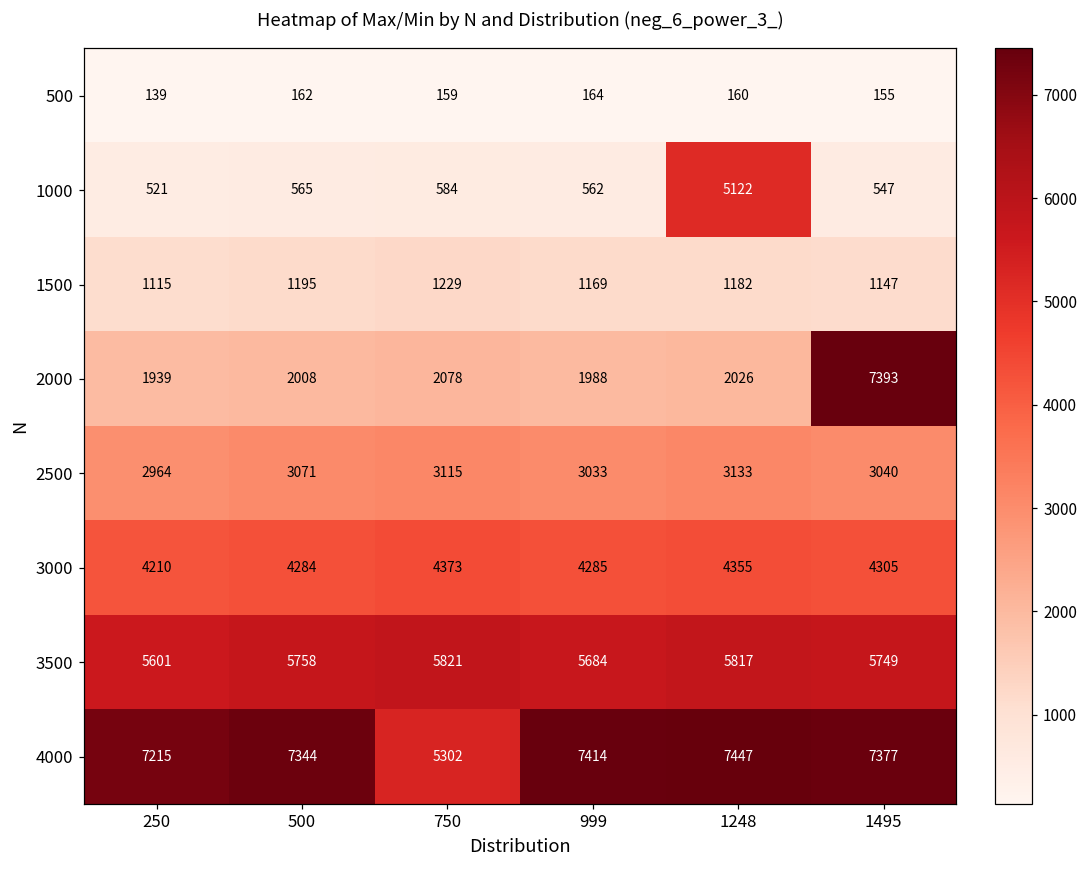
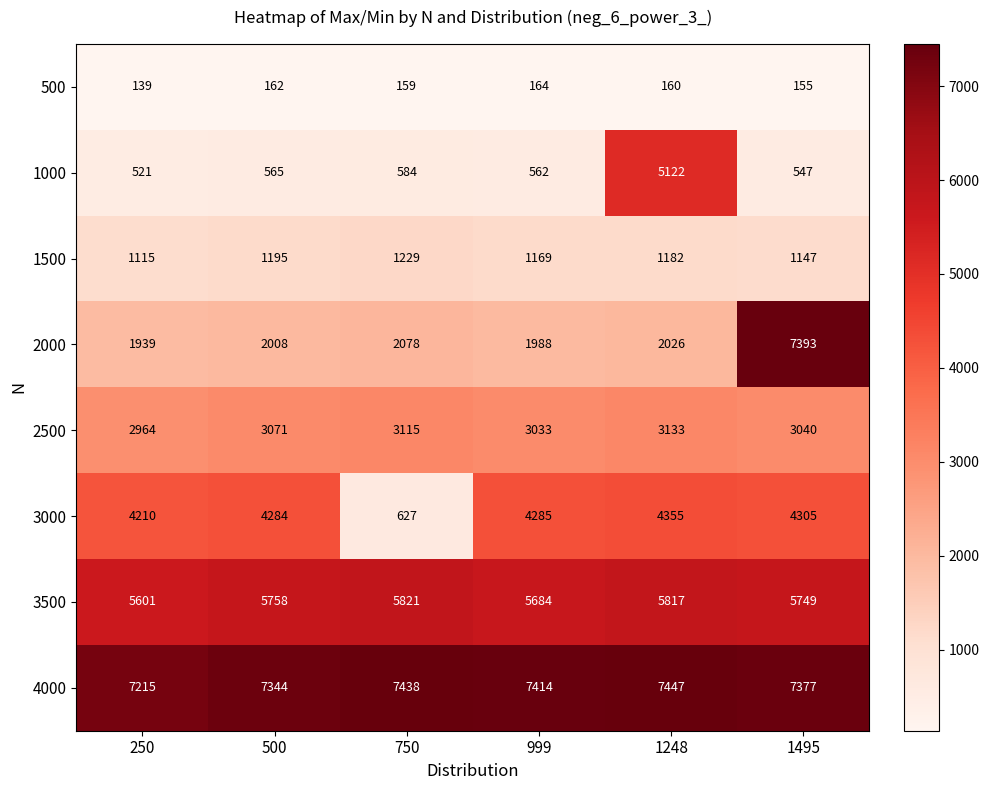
3000, 750: 4373 -> 627
4000, 750: 5302 -> 7438
